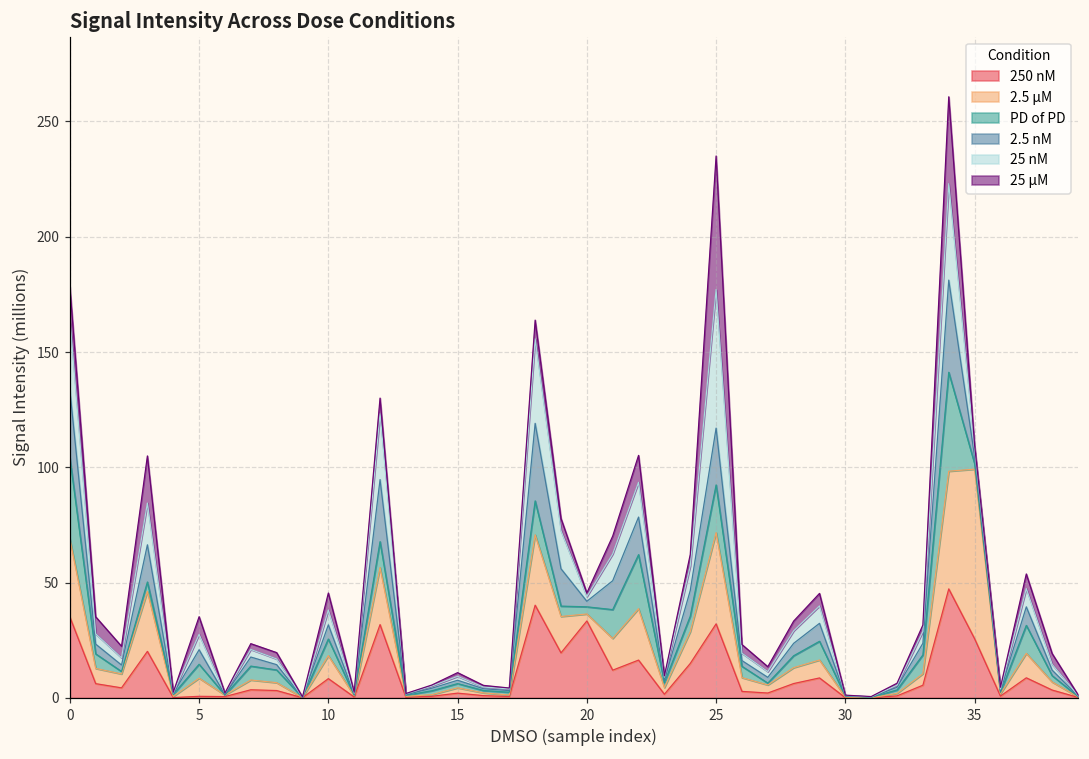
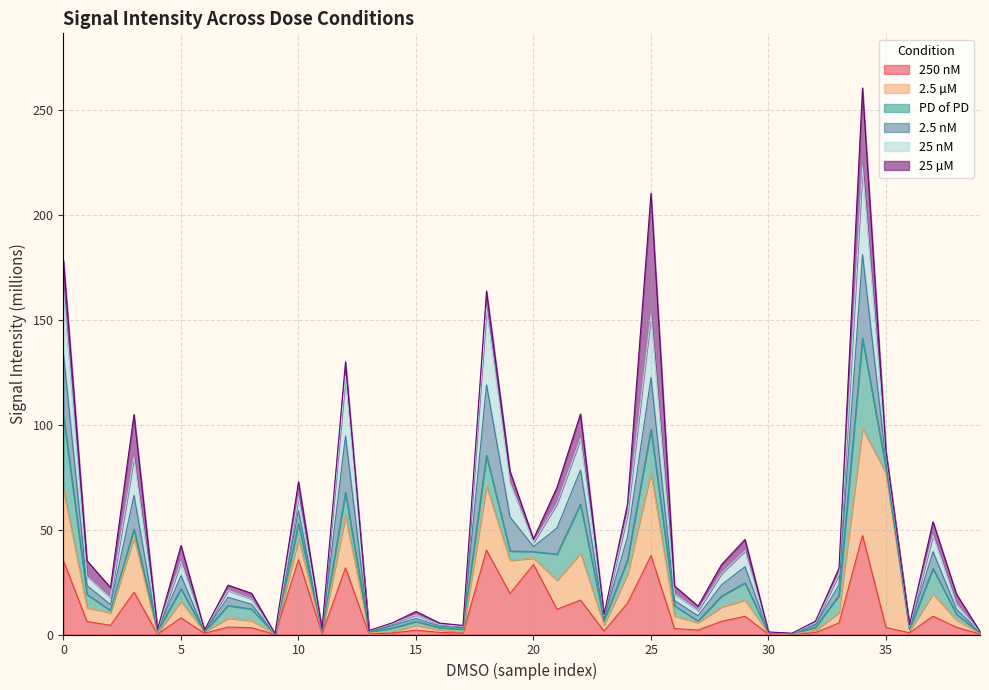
250 nM, 5: 1 -> 8
250 nM, 10: 8 -> 36
250 nM, 25: 32 -> 38
25 nM, 25: 60 -> 30
250 nM, 35: 26 -> 3
